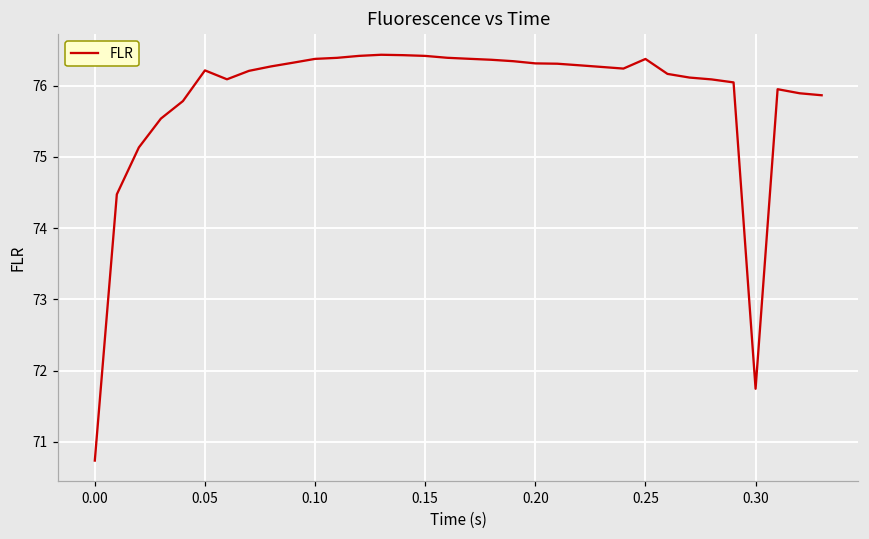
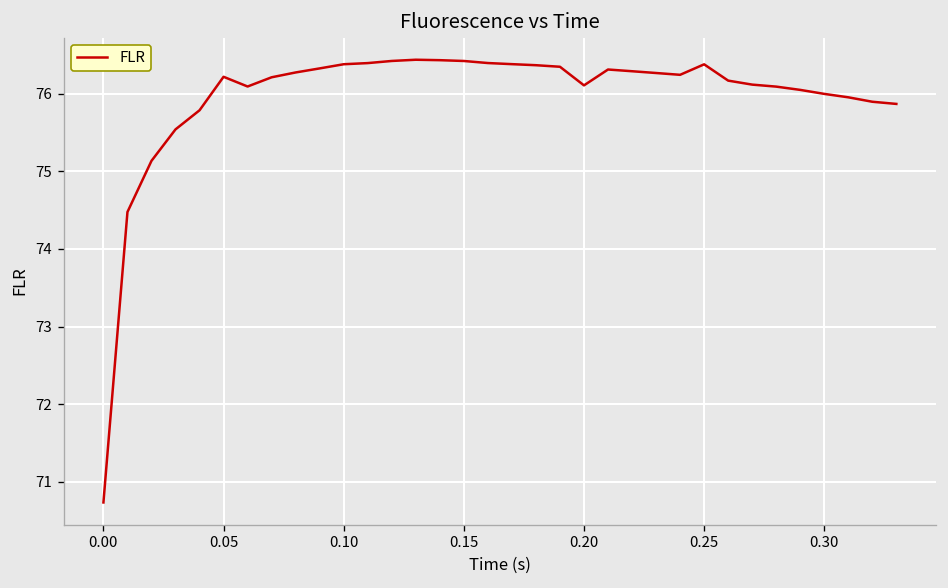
0.20: 76.3 -> 76.1
0.30: 71.7 -> 76.0
